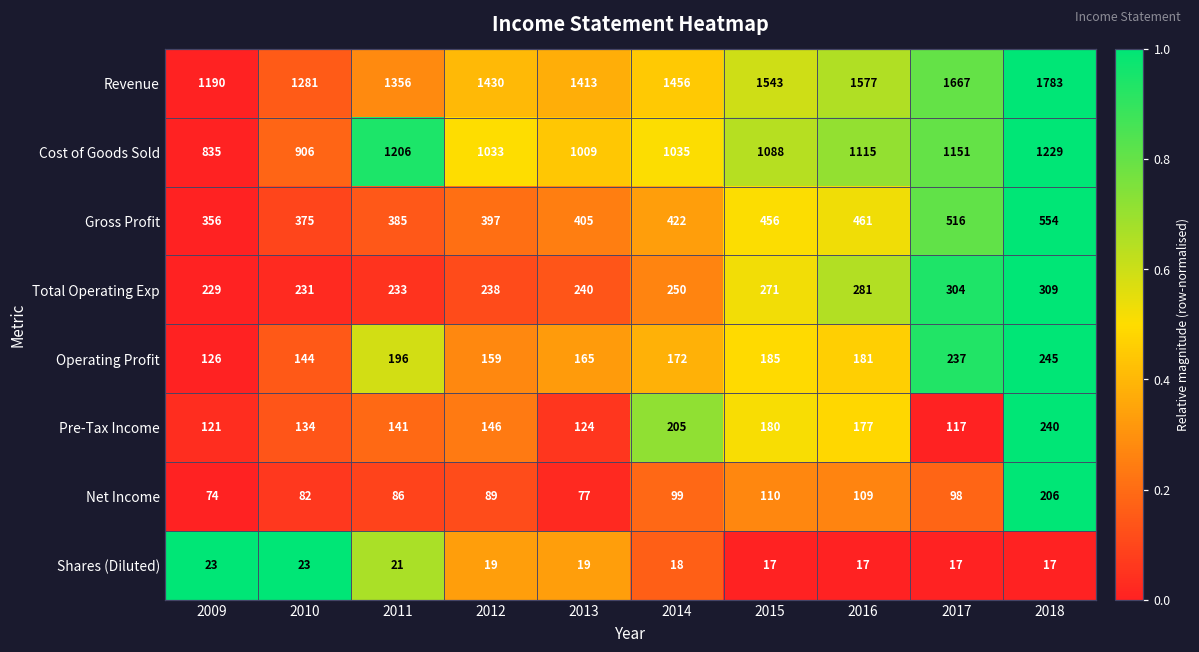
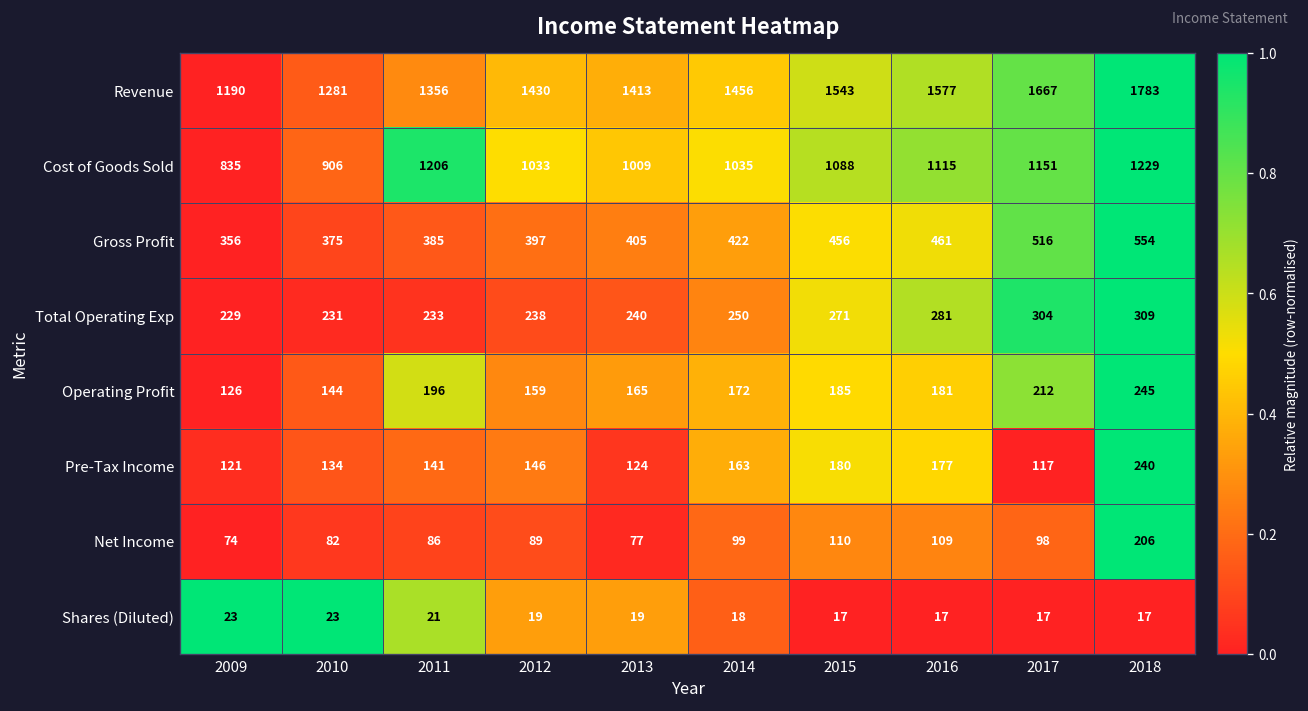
Operating Profit, 2017: 237 -> 212
Pre-Tax Income, 2014: 205 -> 163
